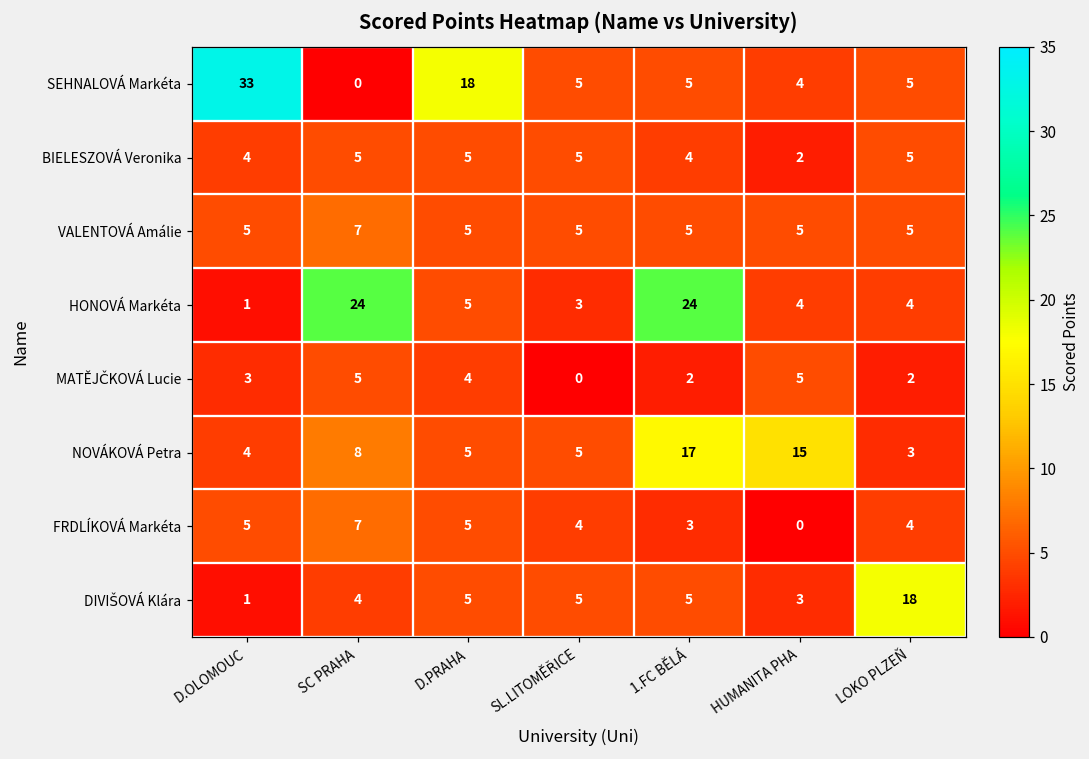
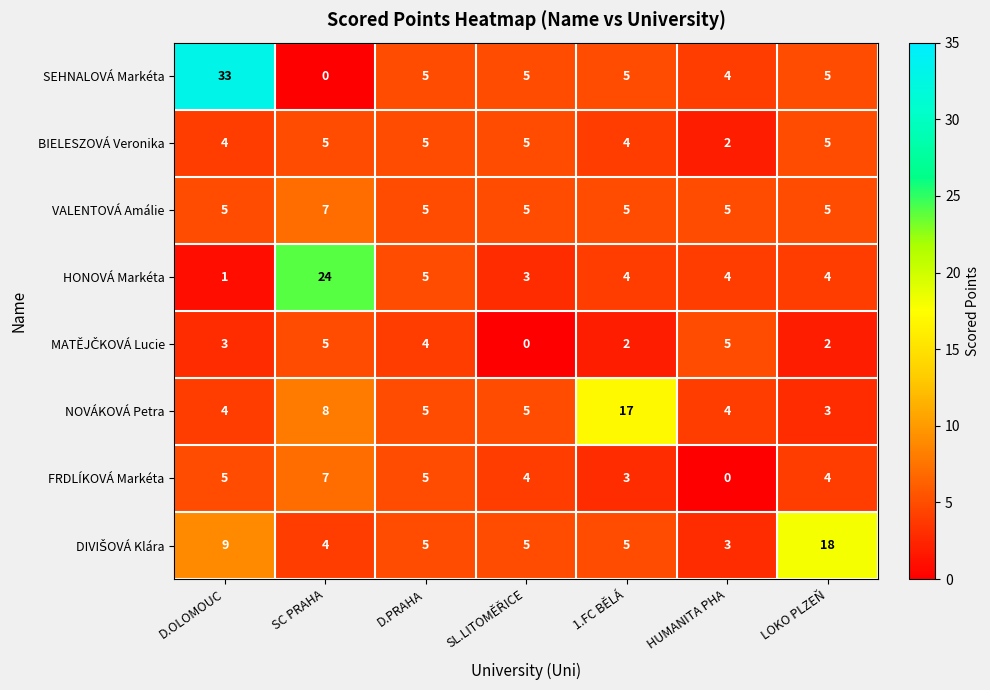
SEHNALOVÁ Markéta, D.PRAHA: 18 -> 5
HONOVÁ Markéta, 1.FC BĚLÁ: 24 -> 4
NOVÁKOVÁ Petra, HUMANITA PHA: 15 -> 4
DIVIŠOVÁ Klára, D.OLOMOUC: 1 -> 9
